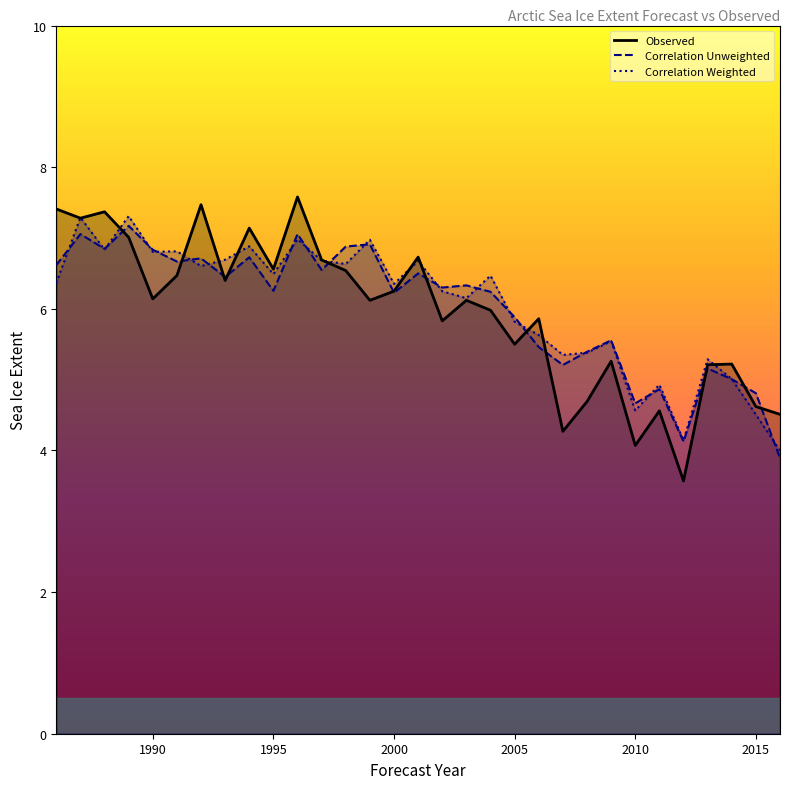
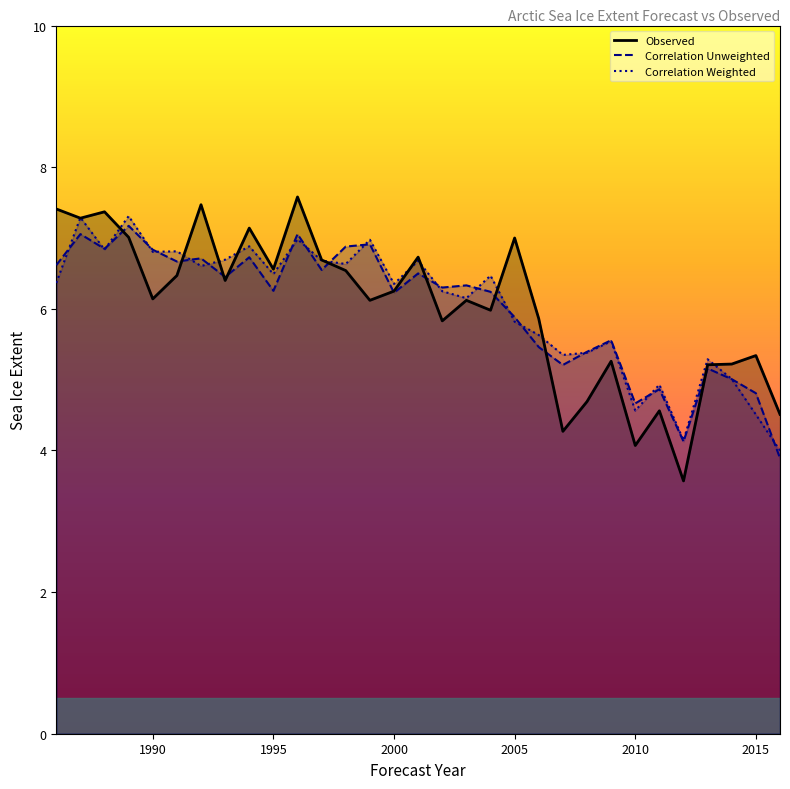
Observed, 2005: 5.5 -> 7.0
Observed, 2015: 4.6 -> 5.3
